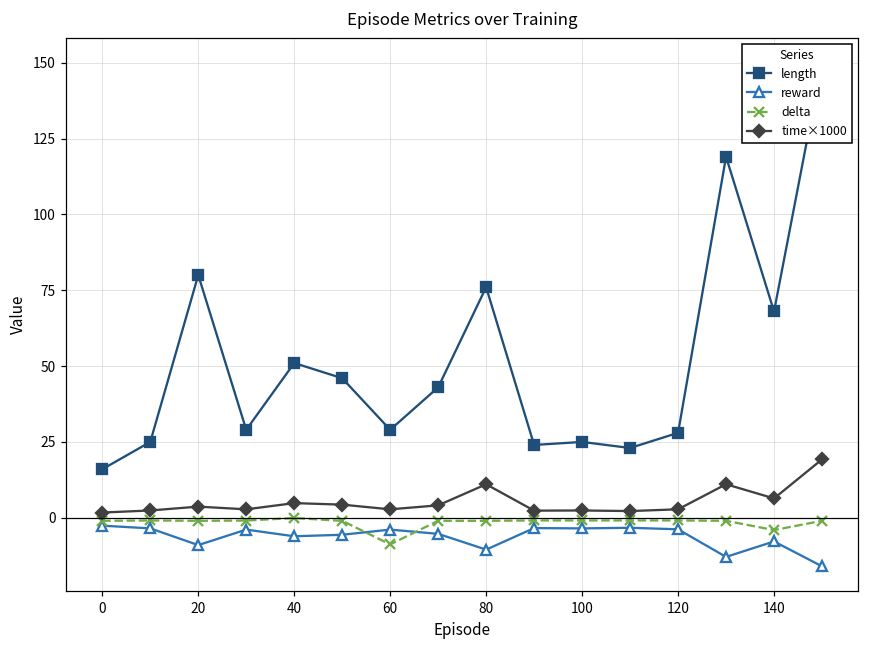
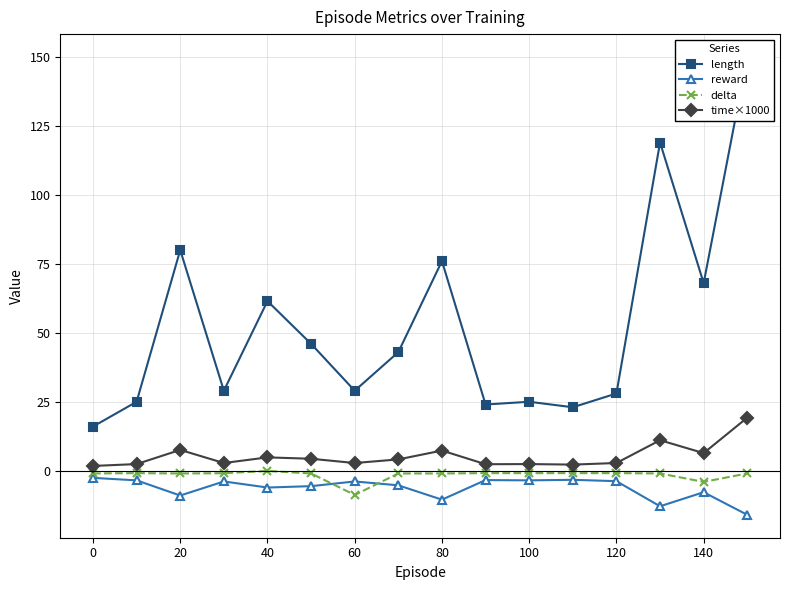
time×1000, 20: 4 -> 8
length, 40: 51 -> 62
time×1000, 80: 11 -> 7
